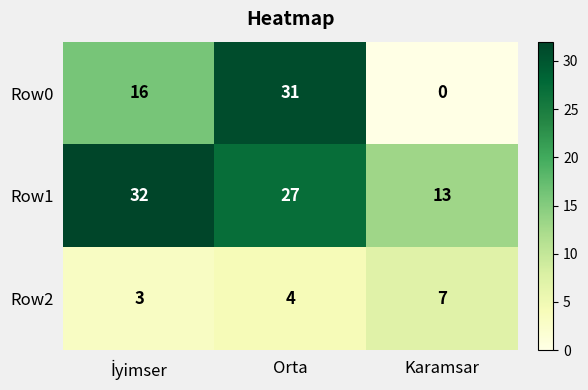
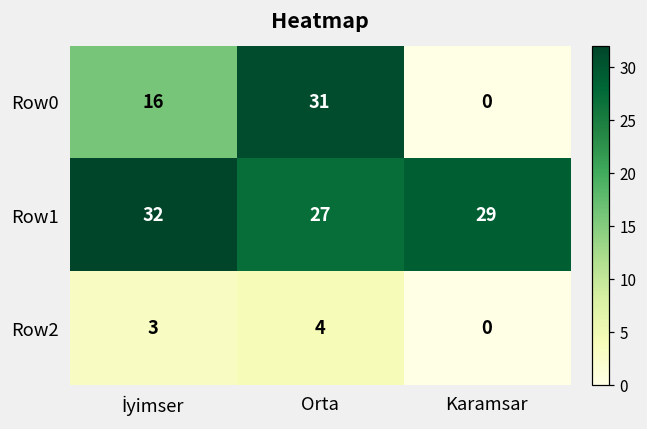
Row1, Karamsar: 13 -> 29
Row2, Karamsar: 7 -> 0
